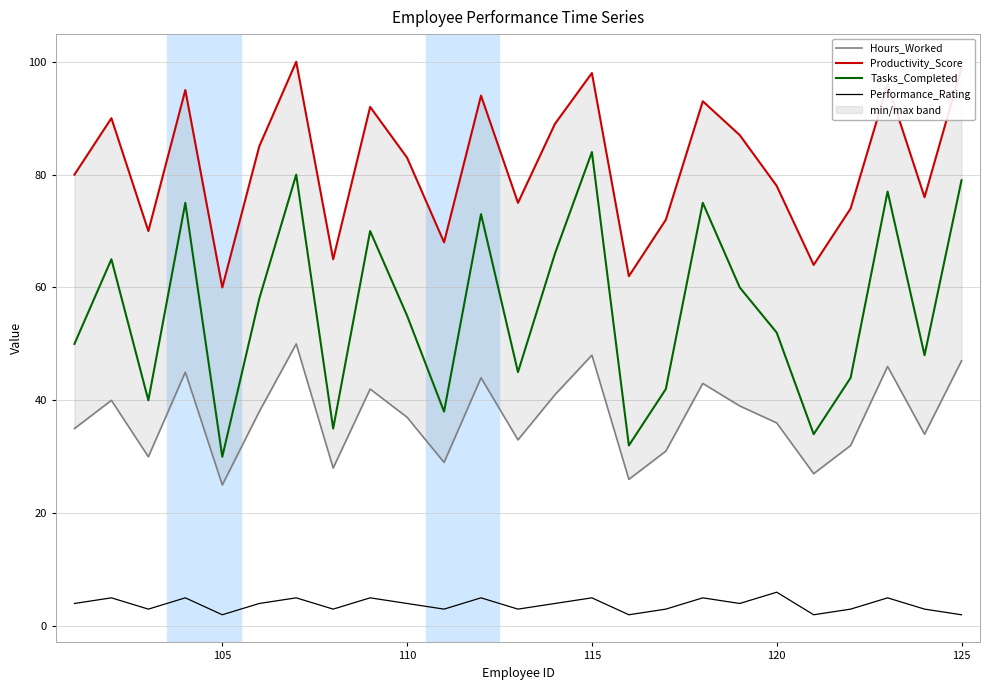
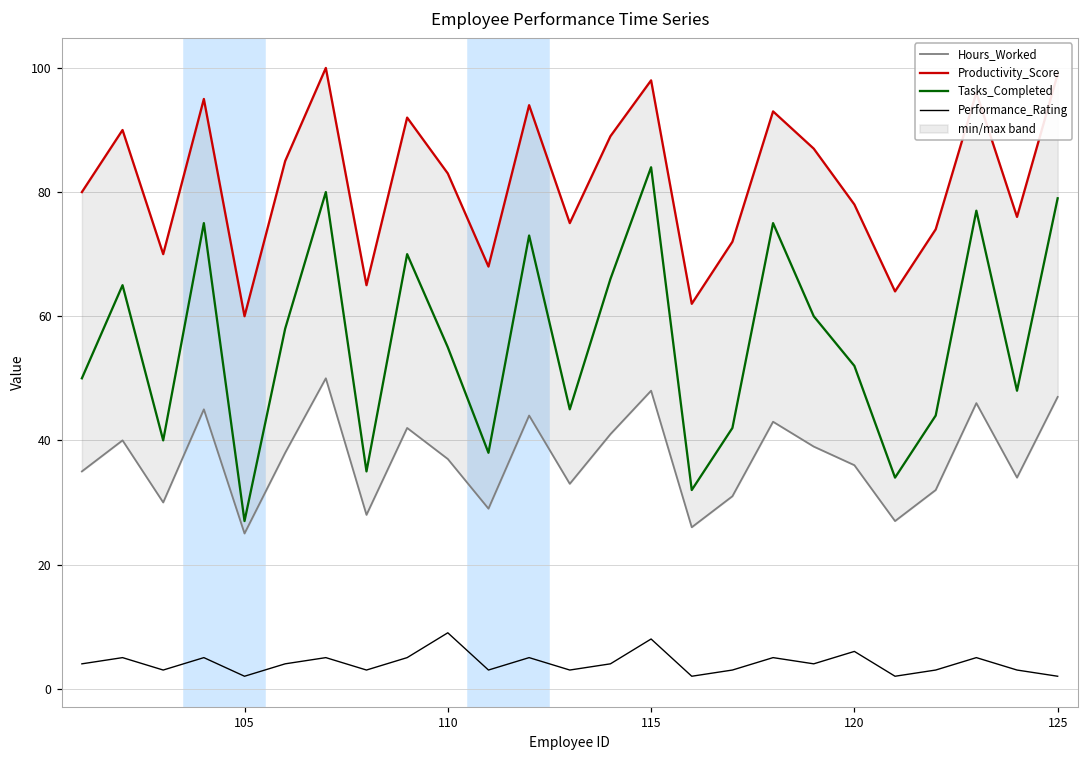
Tasks_Completed, 105: 30 -> 27
Performance_Rating, 110: 4 -> 9
Performance_Rating, 115: 5 -> 8
